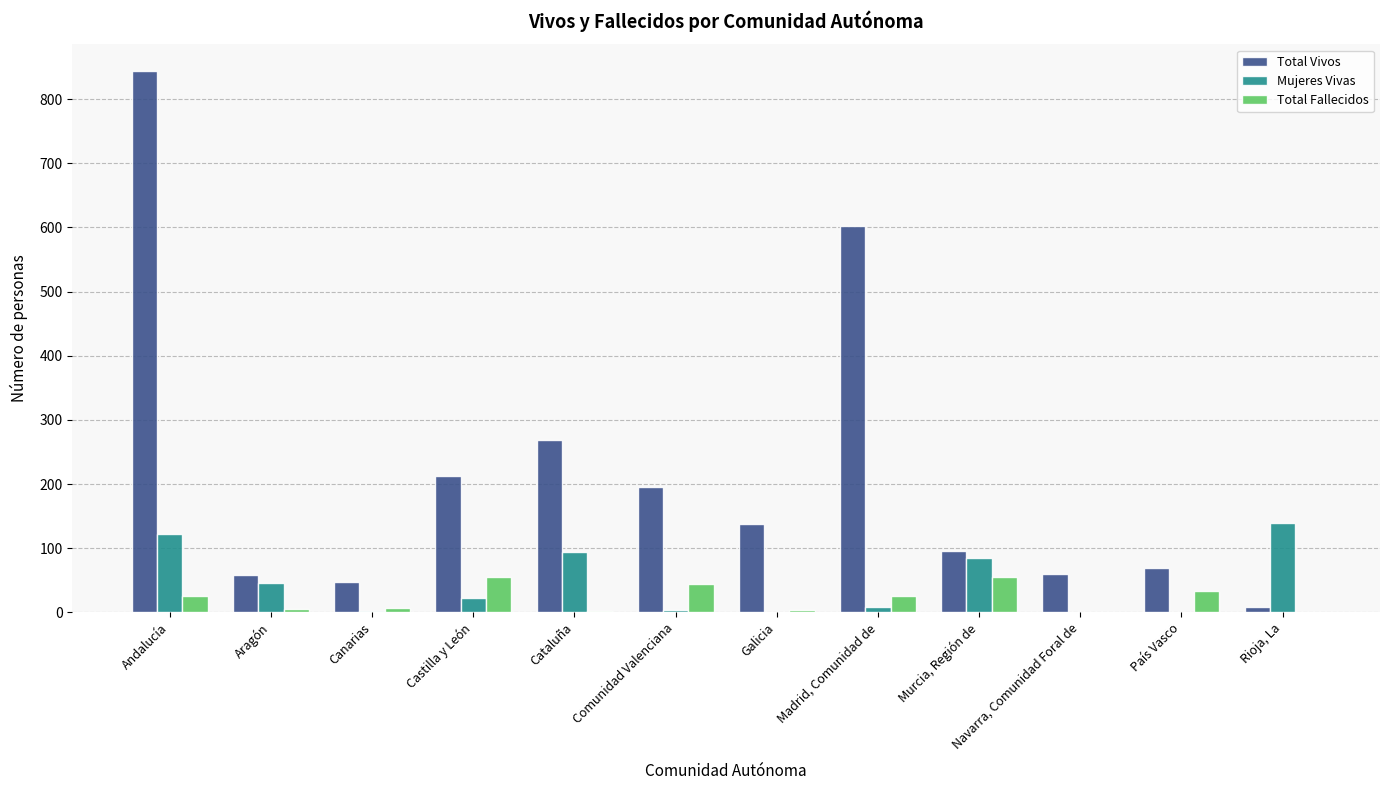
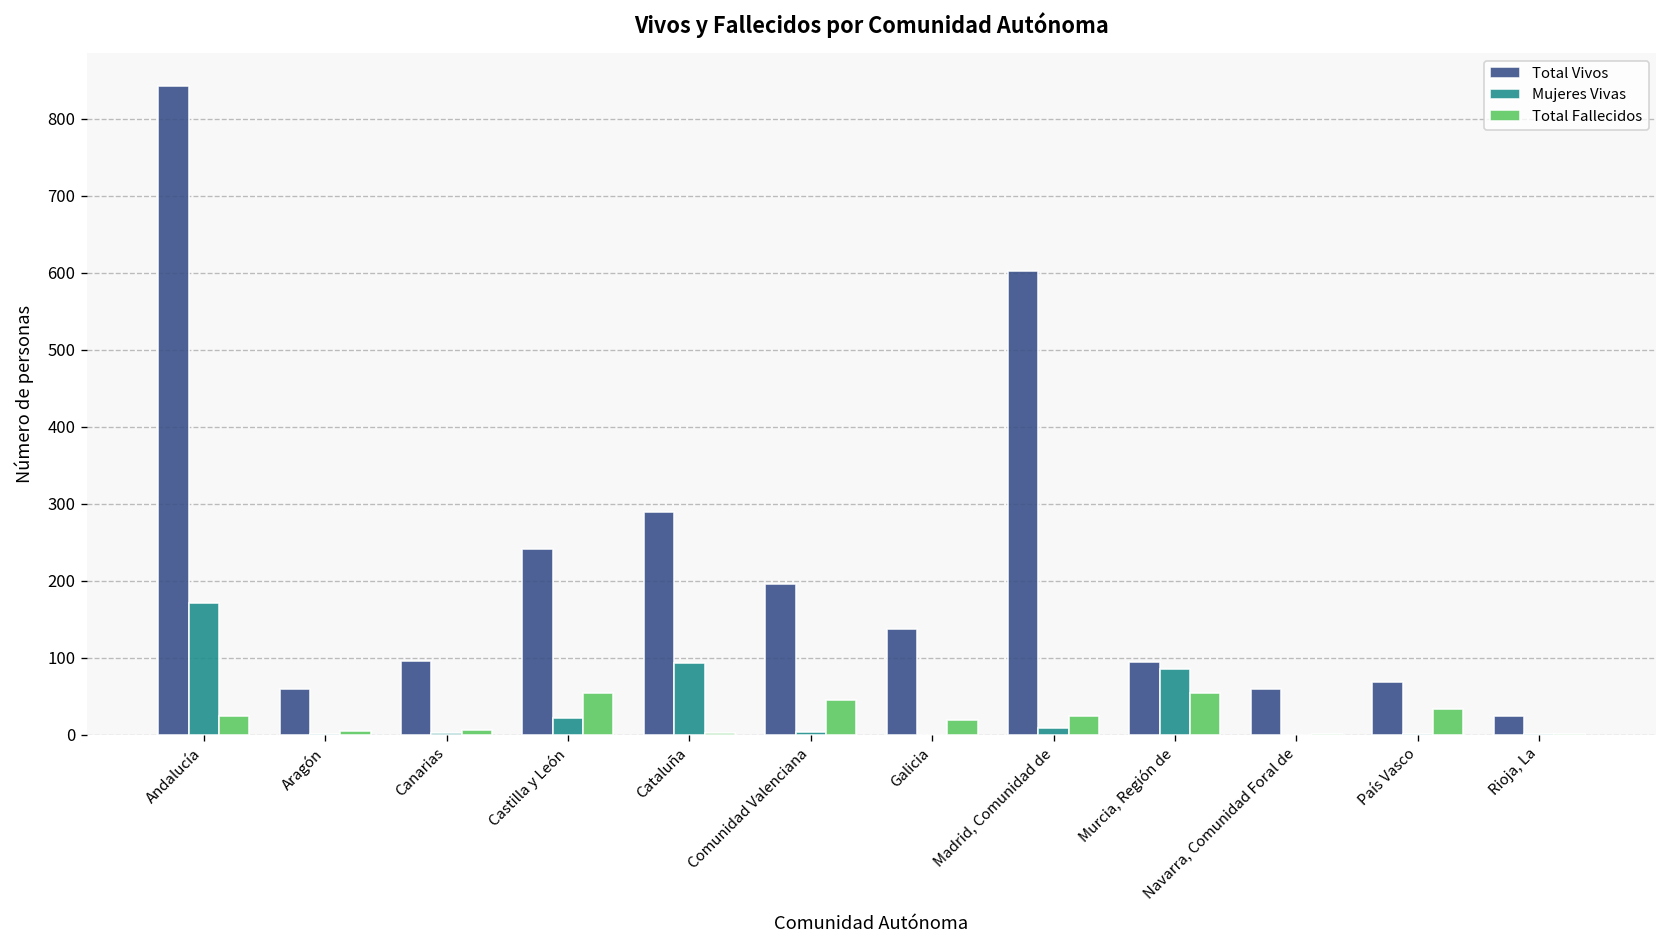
Mujeres Vivas, Andalucía: 120 -> 170
Mujeres Vivas, Aragón: 50 -> 0
Total Vivos, Canarias: 50 -> 100
Total Vivos, Castilla y León: 210 -> 240
Total Vivos, Cataluña: 270 -> 290
Total Fallecidos, Galicia: 0 -> 20
Total Vivos, Rioja, La: 10 -> 30
Mujeres Vivas, Rioja, La: 140 -> 0
